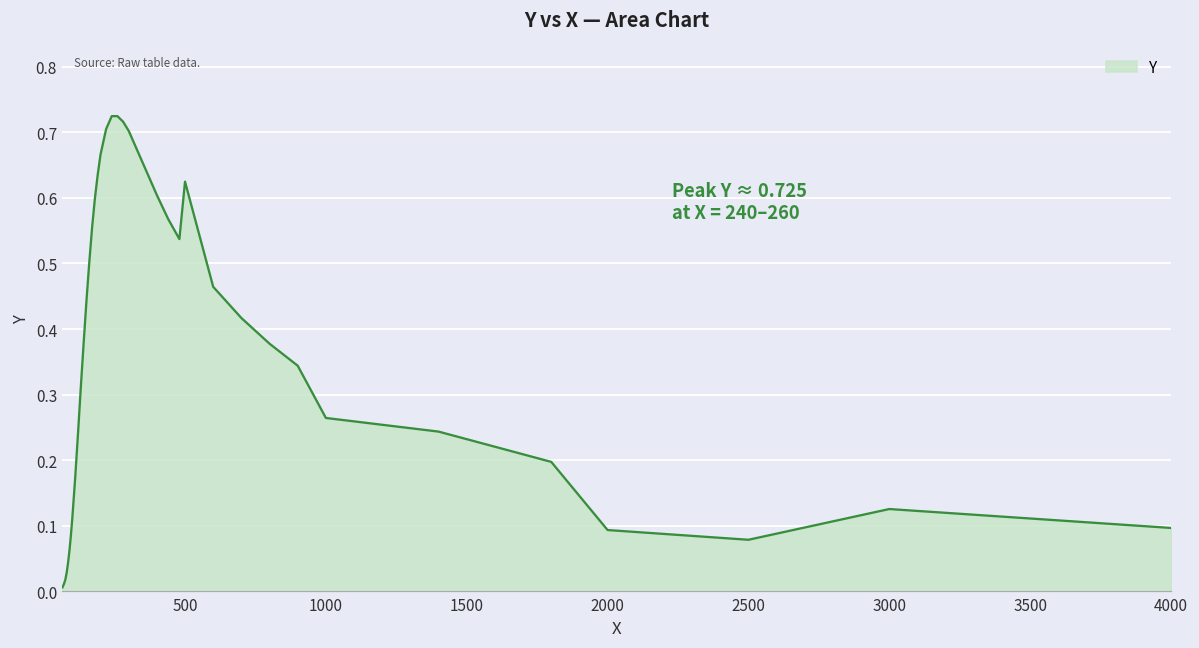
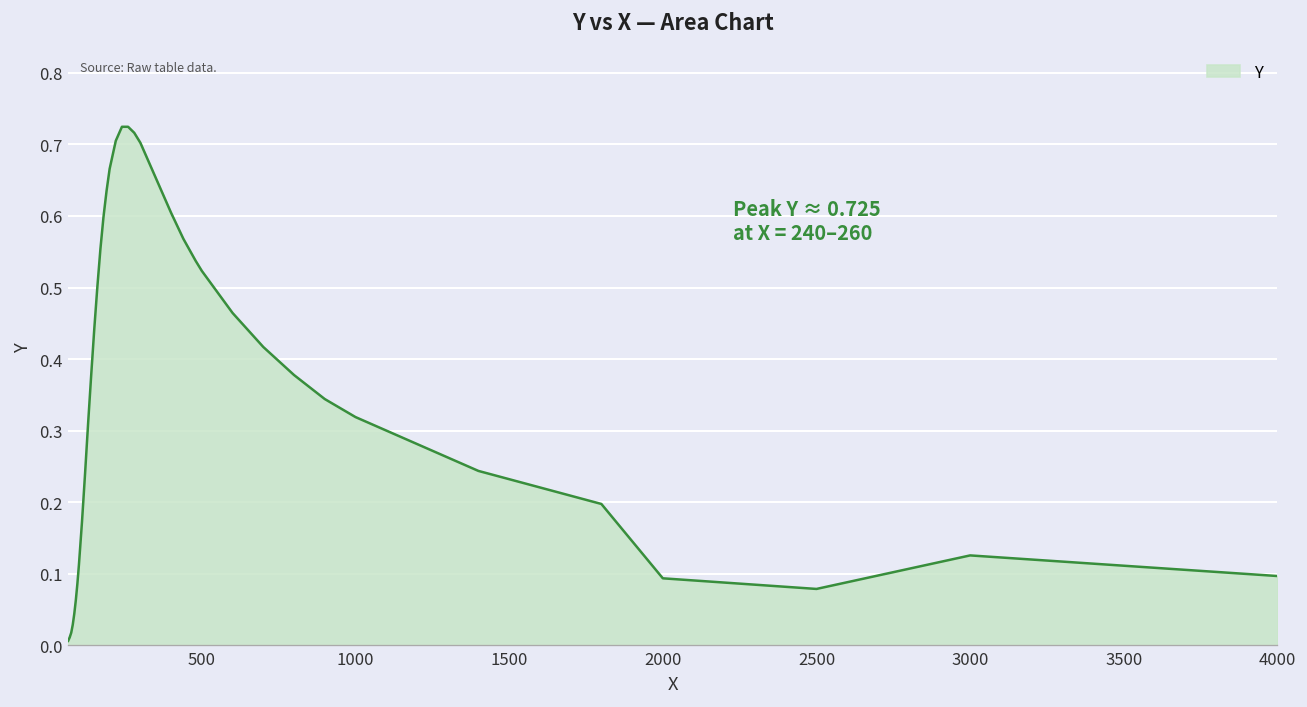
500: 0.62 -> 0.52
1000: 0.26 -> 0.32
